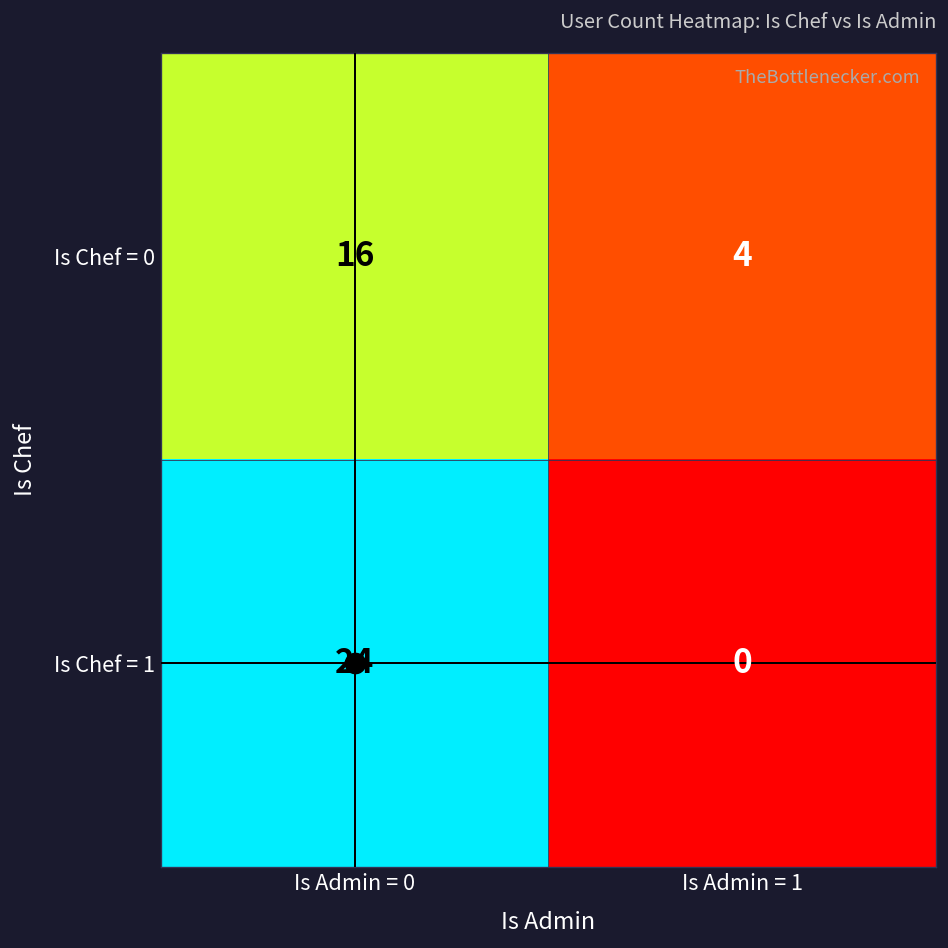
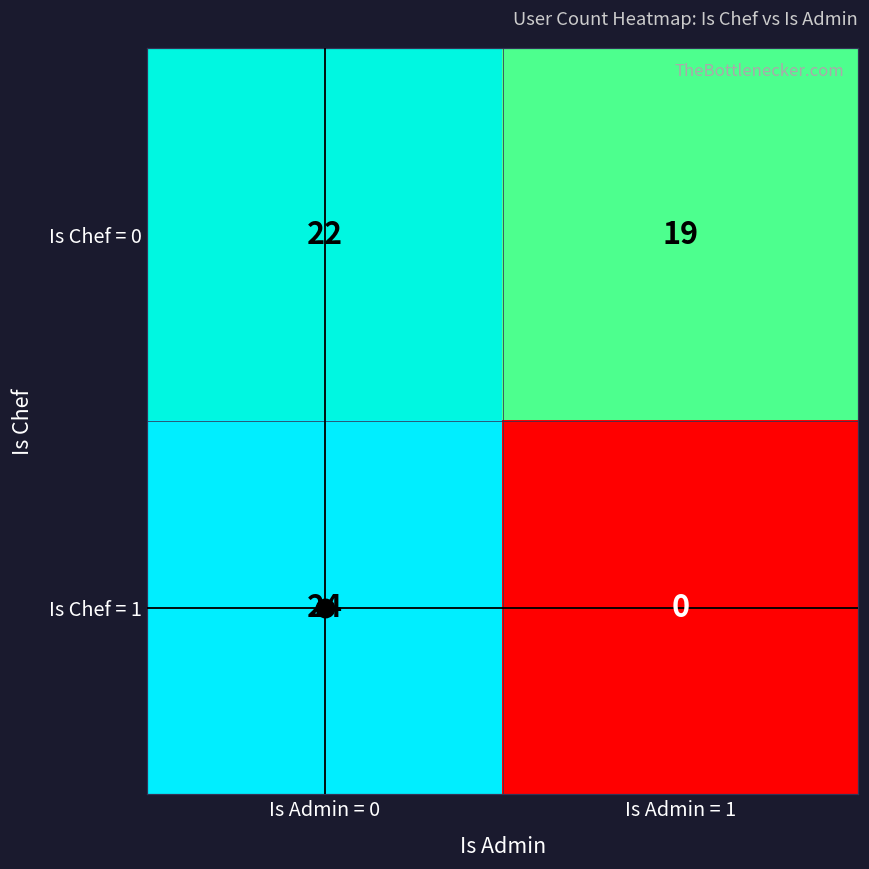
Is Chef = 0, Is Admin = 0: 16 -> 22
Is Chef = 0, Is Admin = 1: 4 -> 19
